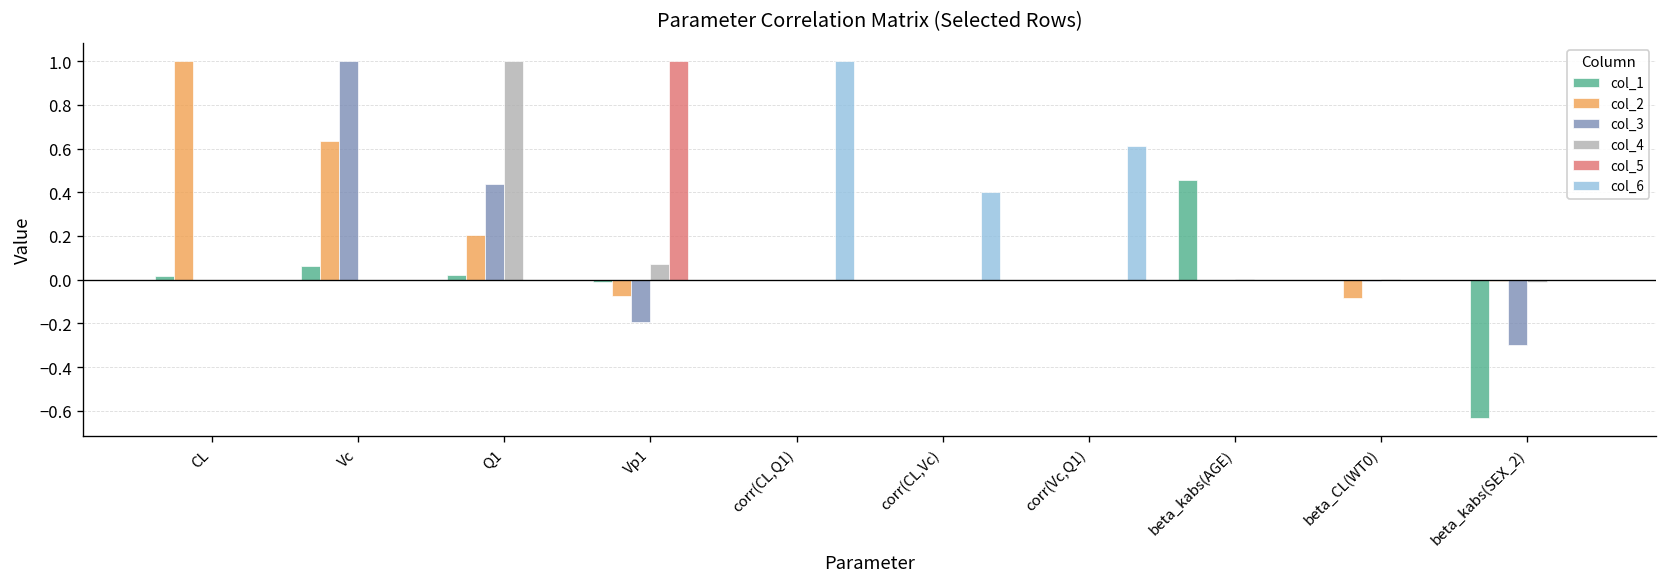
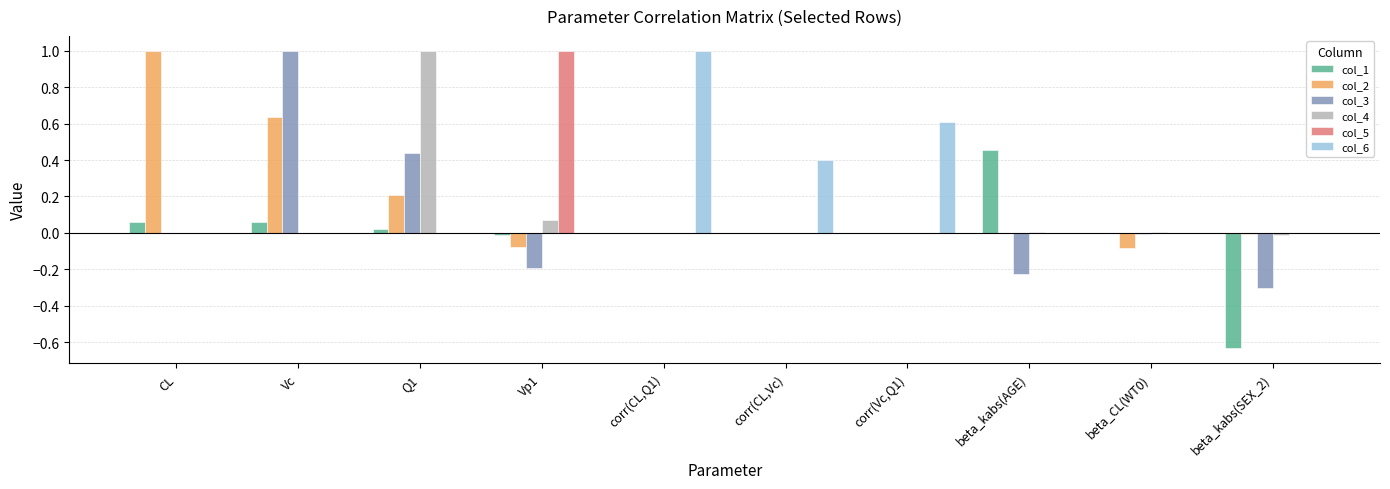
col_1, CL: 0.02 -> 0.06
col_3, beta_kabs(AGE): 0.00 -> -0.23
